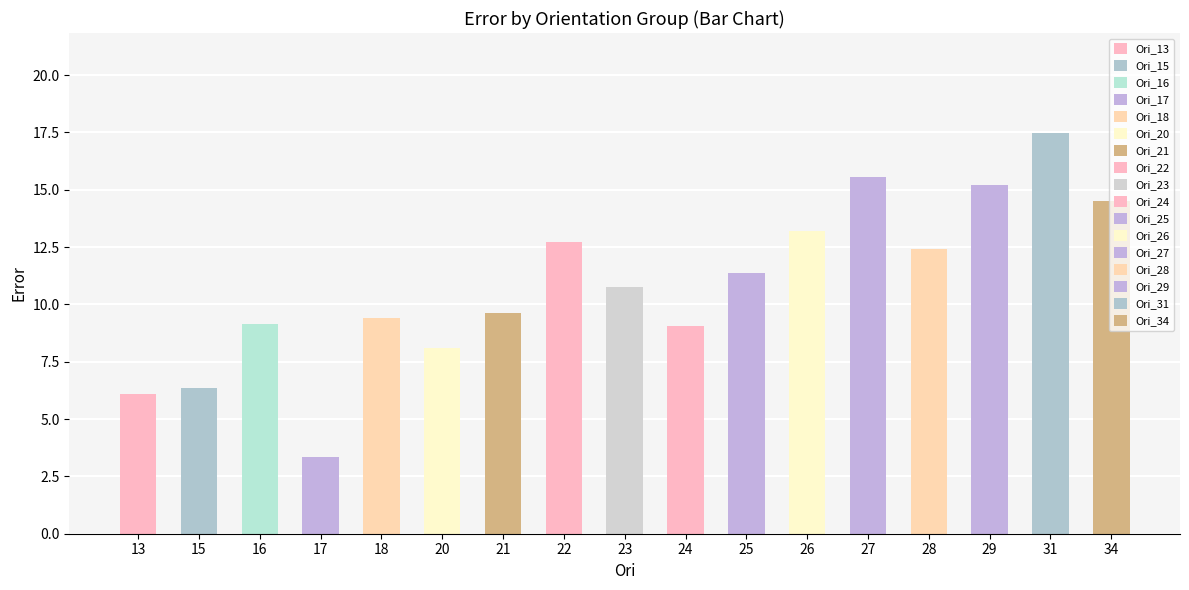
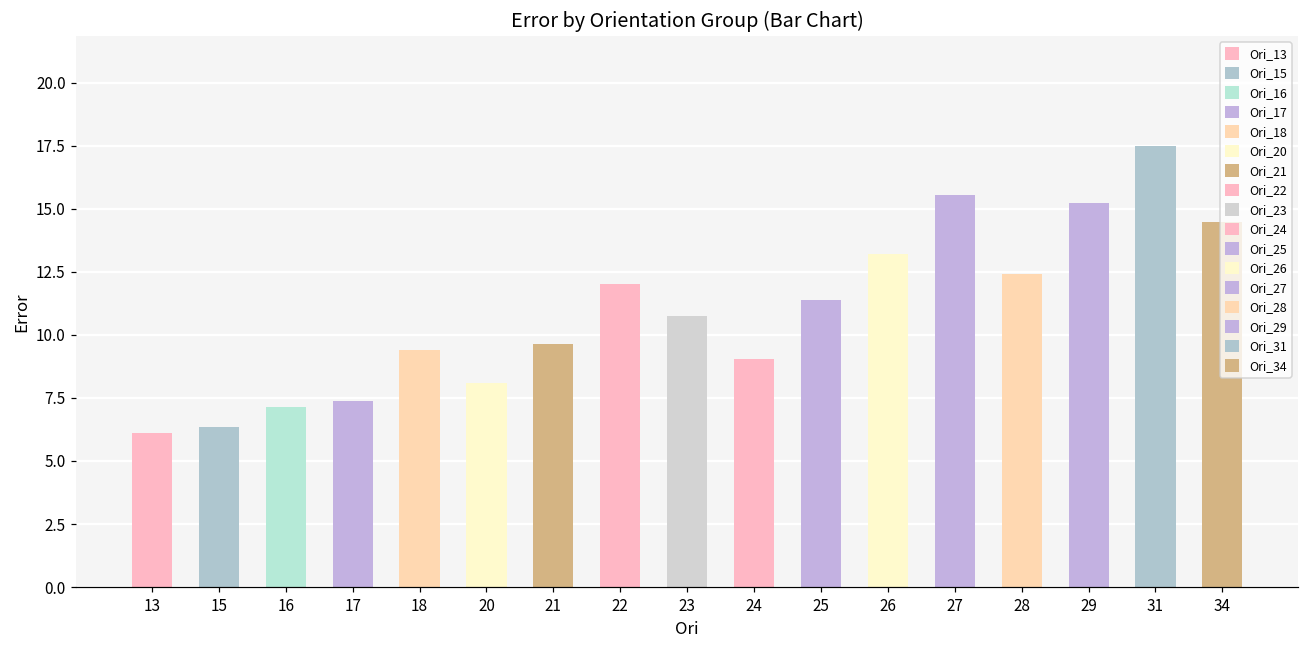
16: 9.1 -> 7.2
17: 3.3 -> 7.4
22: 12.7 -> 12.0
